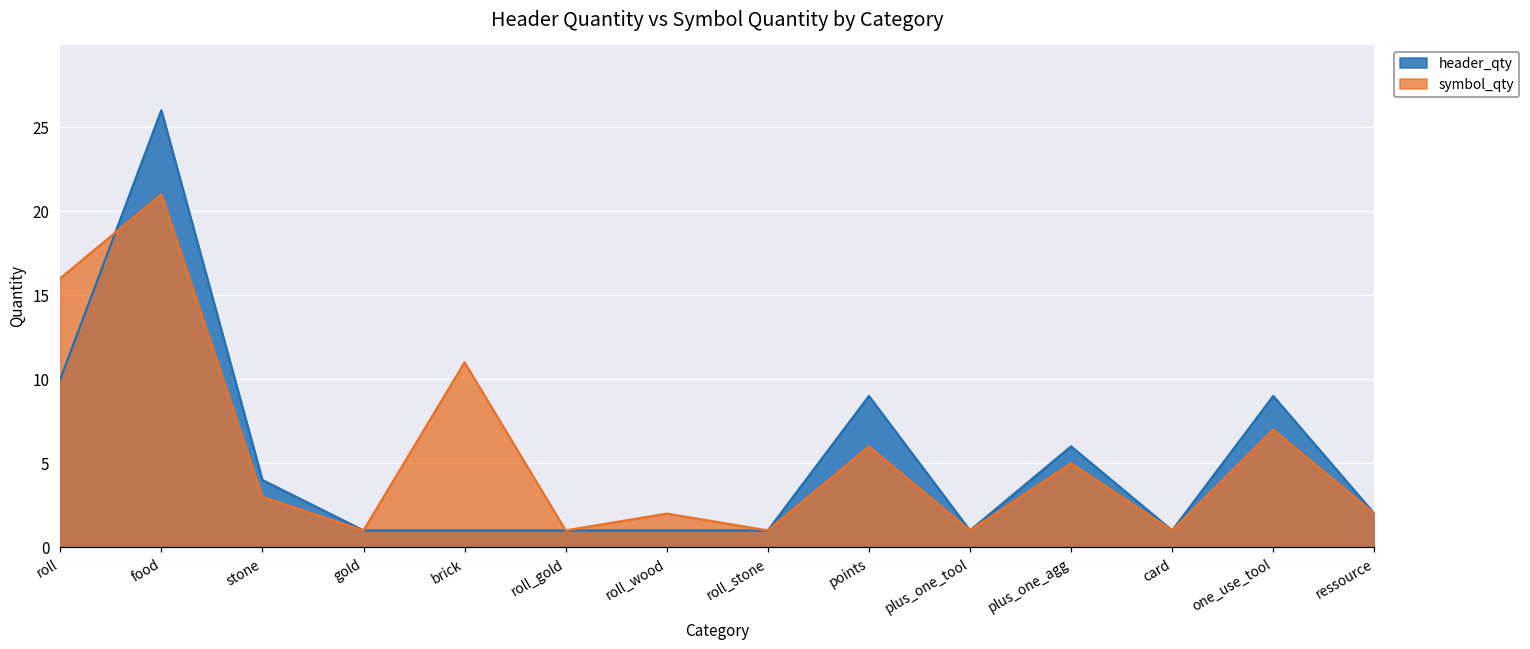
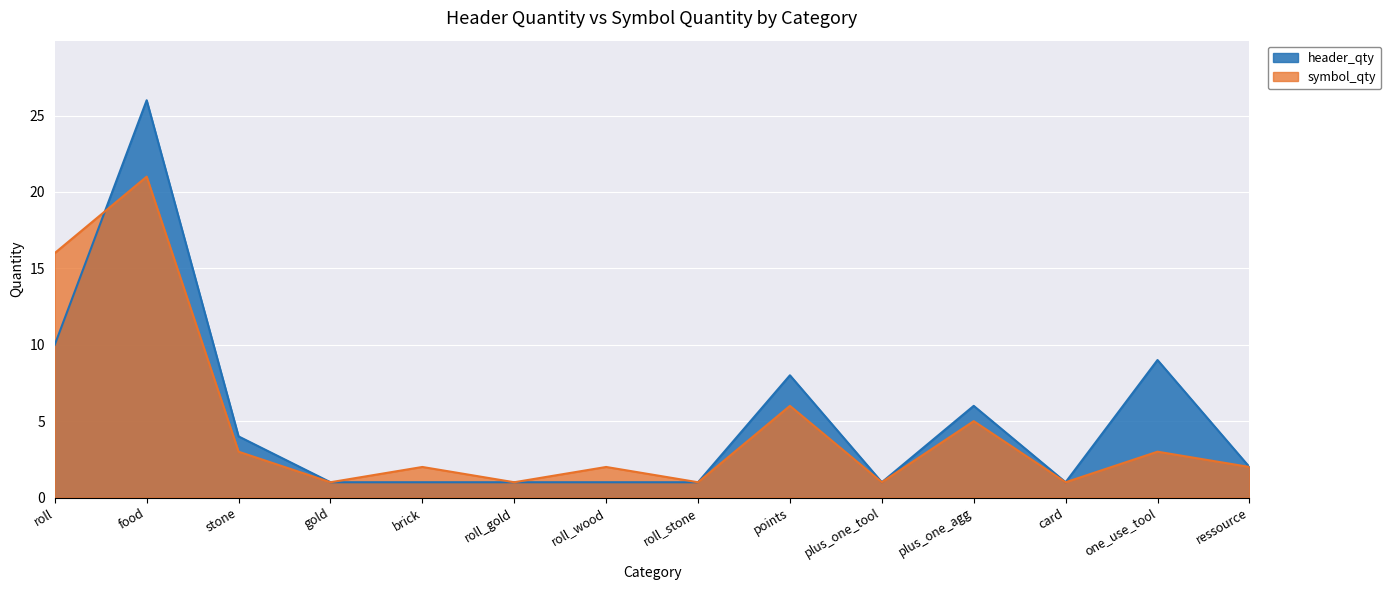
symbol_qty, brick: 11 -> 2
header_qty, points: 9 -> 8
symbol_qty, one_use_tool: 7 -> 3
